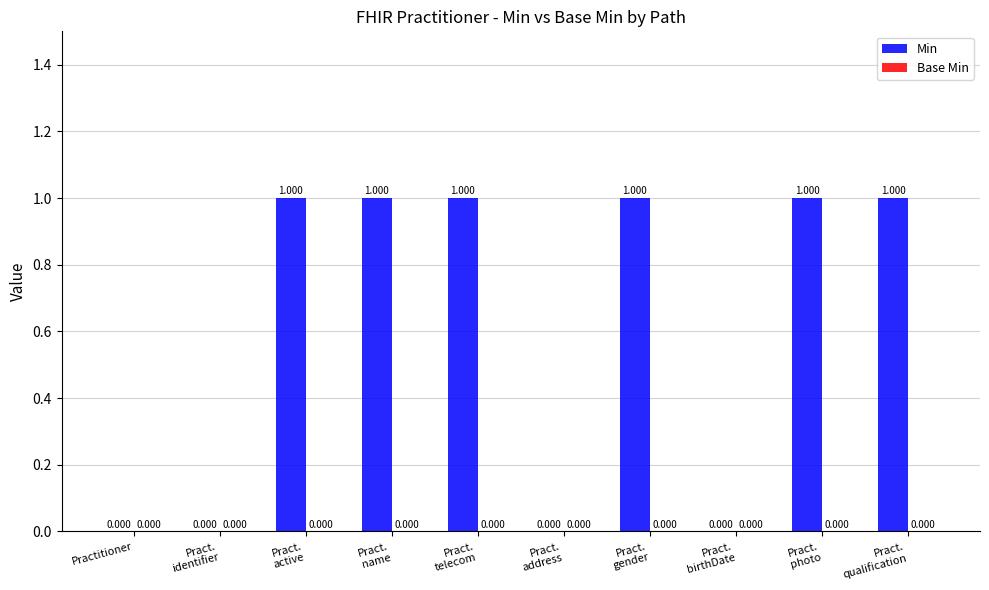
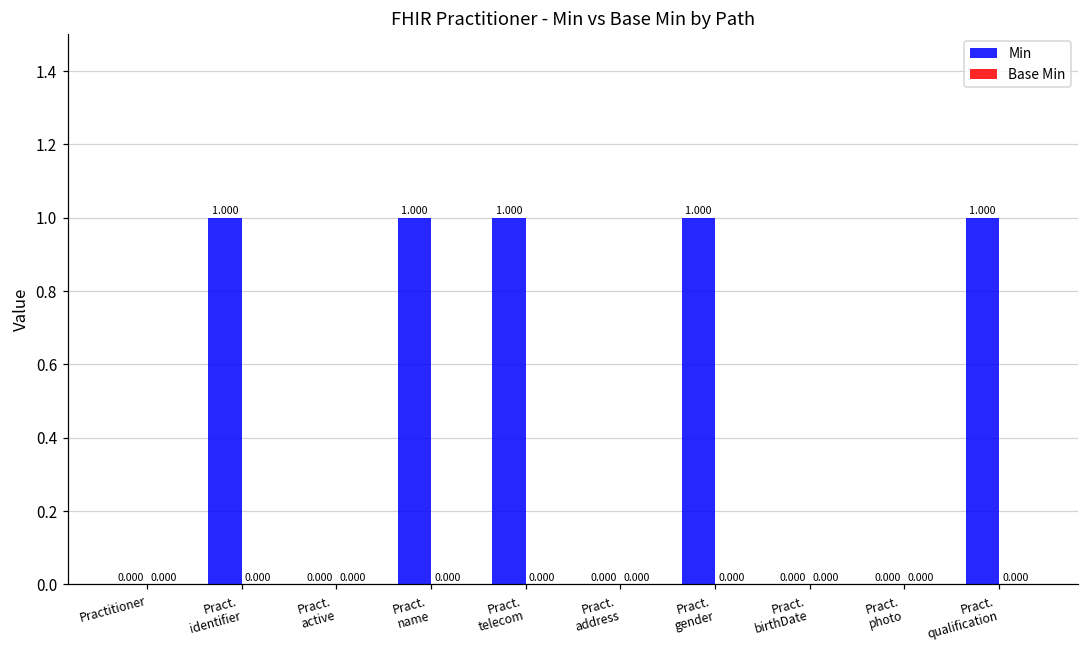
Min, Pract. identifier: 0.000 -> 1.000
Min, Pract. active: 1.000 -> 0.000
Min, Pract. photo: 1.000 -> 0.000
